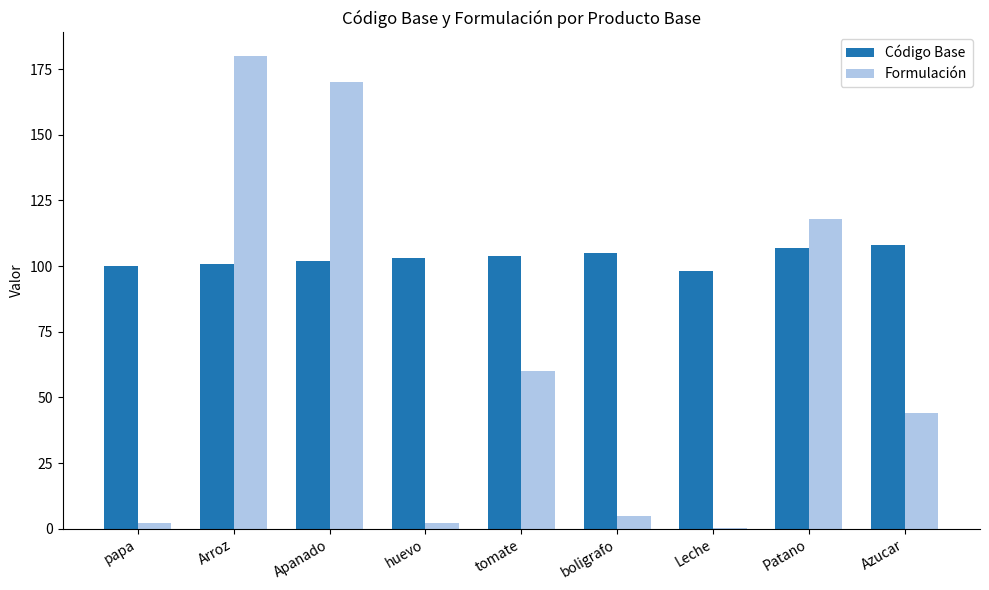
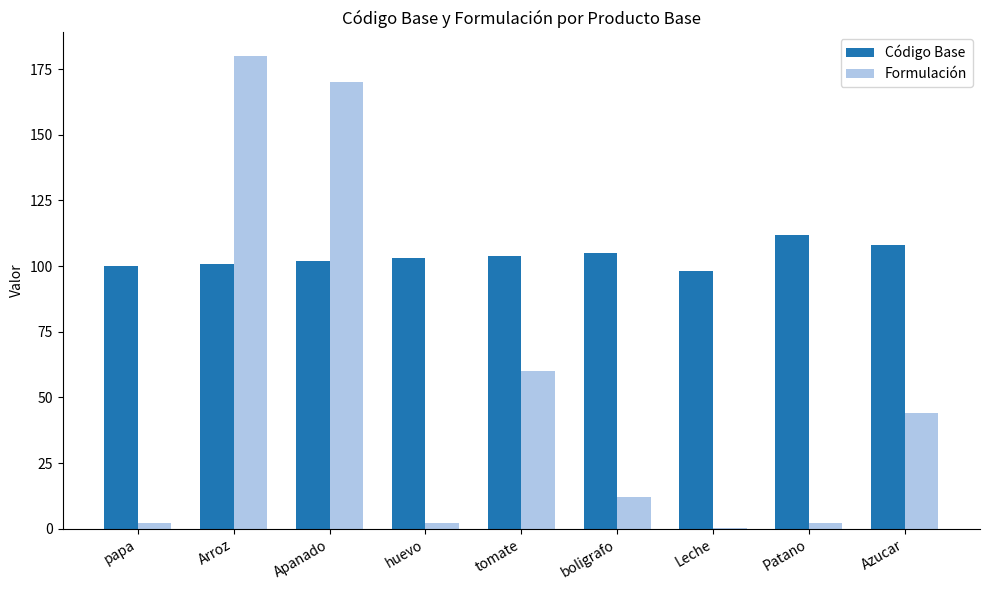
Formulación, boligrafo: 5 -> 12
Código Base, Patano: 107 -> 112
Formulación, Patano: 118 -> 2
